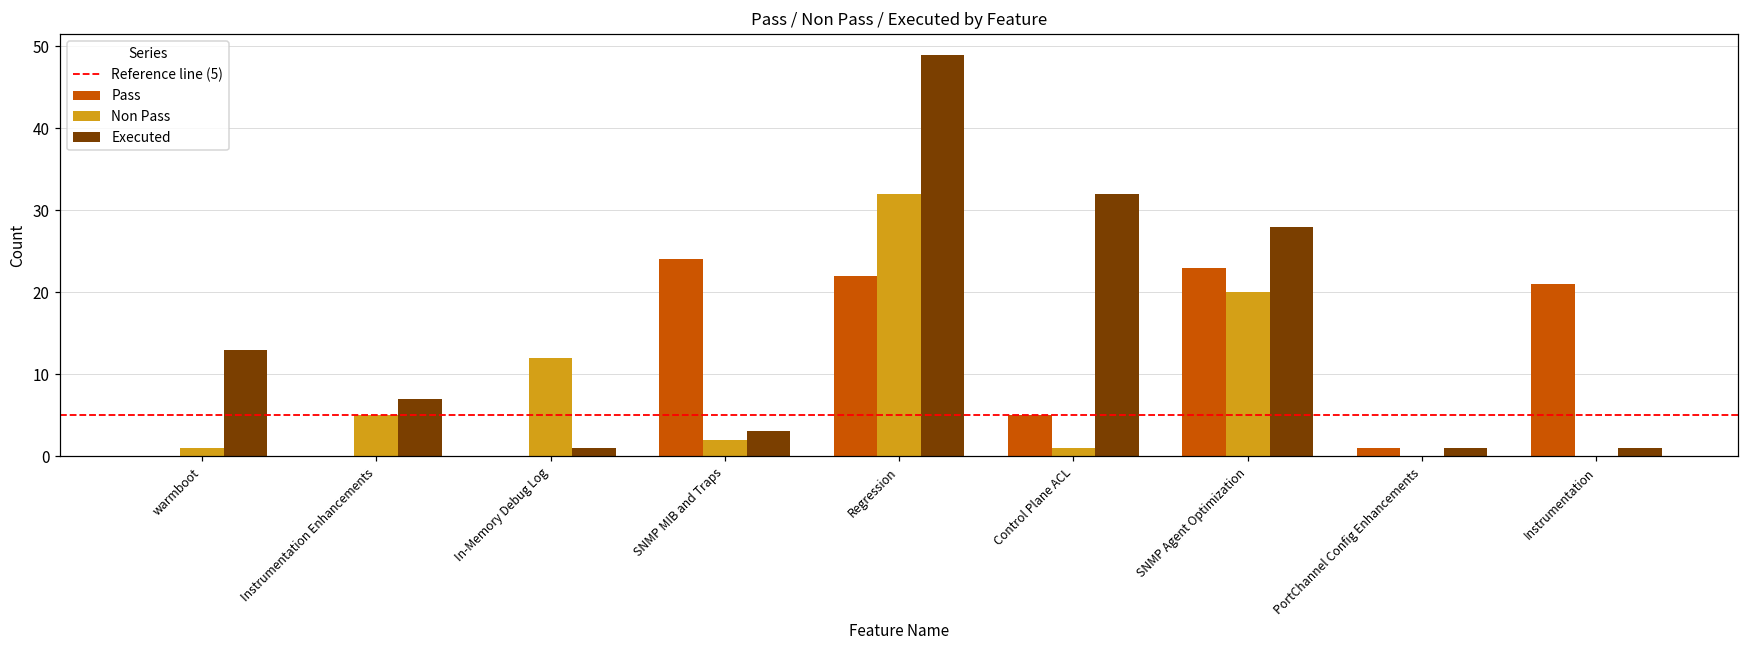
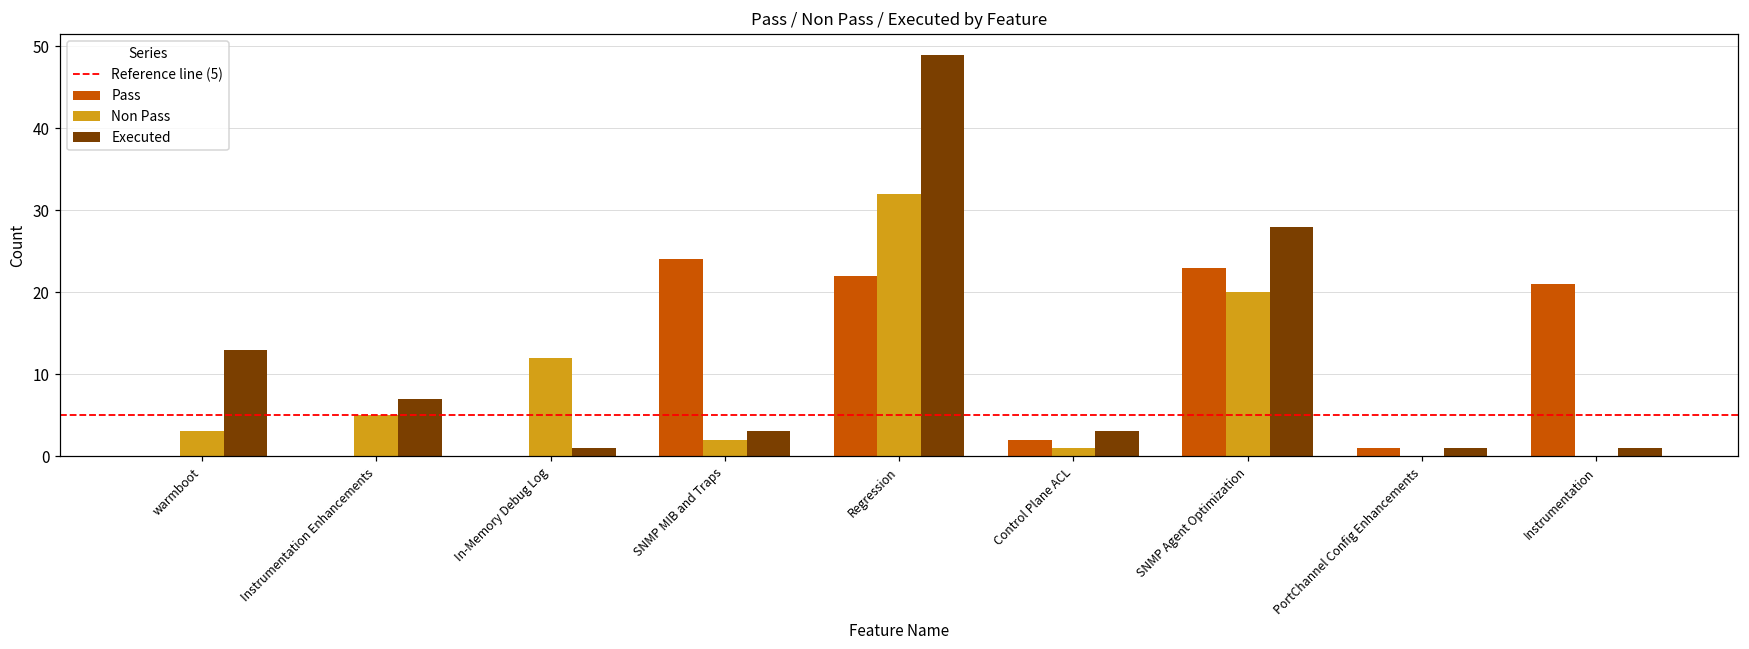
Non Pass, warmboot: 1 -> 3
Pass, Control Plane ACL: 5 -> 2
Executed, Control Plane ACL: 32 -> 3
